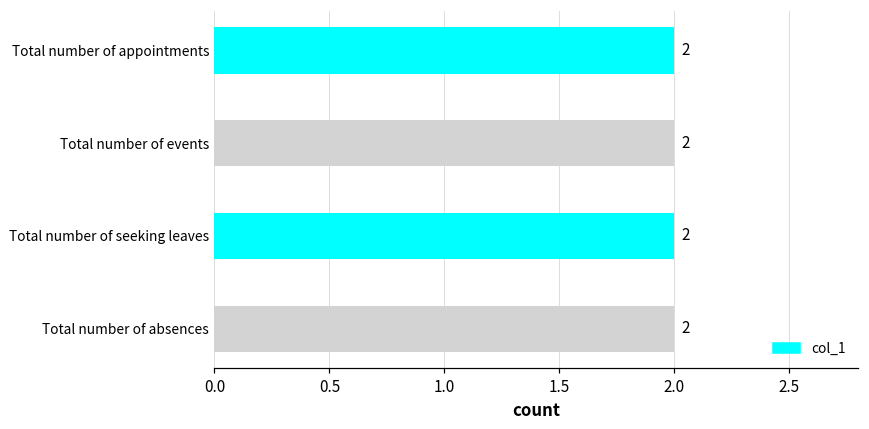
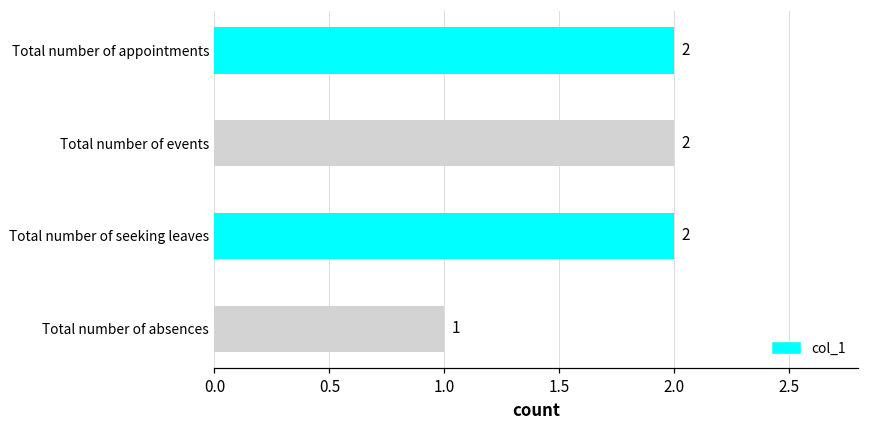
Total number of absences: 2 -> 1
